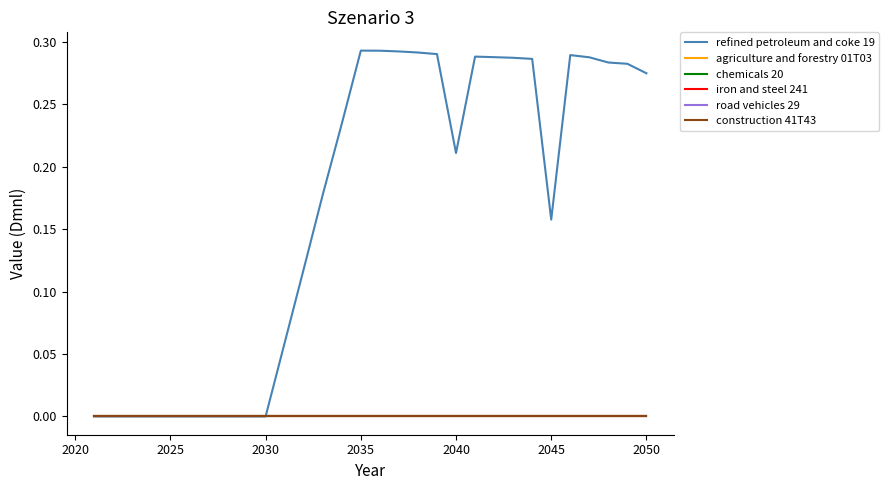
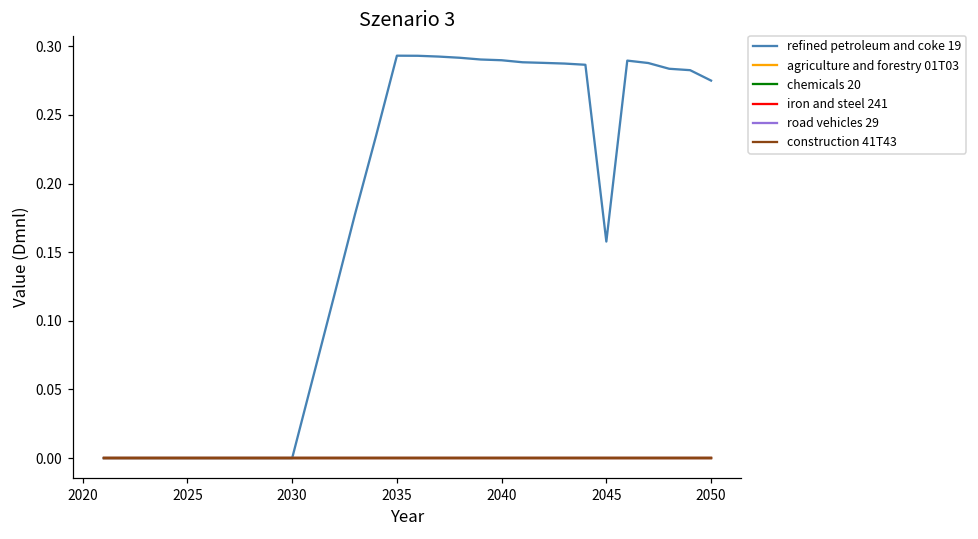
refined petroleum and coke 19, 2040: 0.211 -> 0.290
